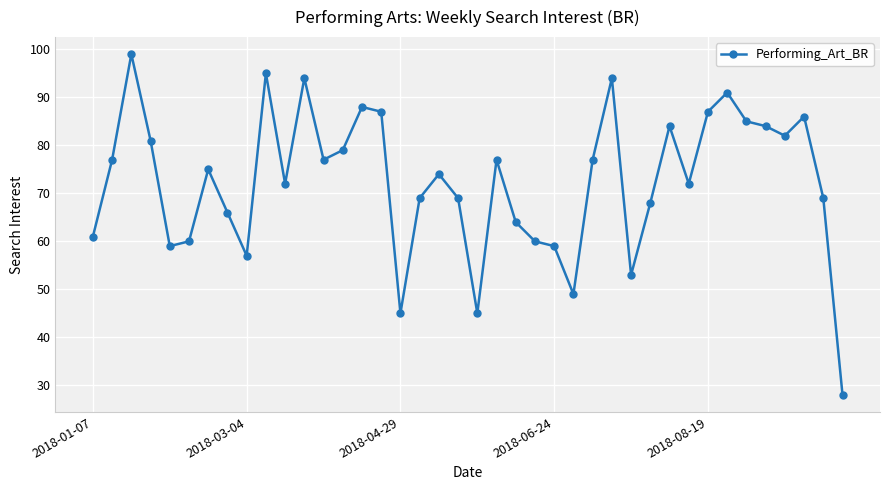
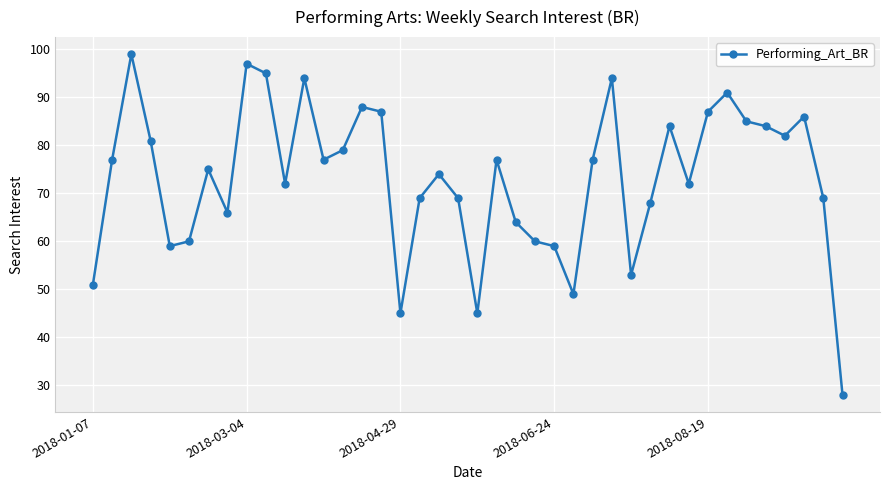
2018-01-07: 61 -> 51
2018-03-04: 57 -> 97
